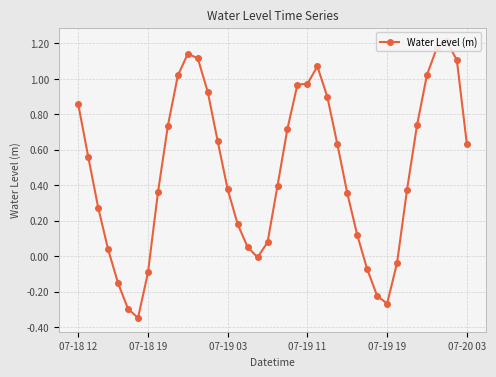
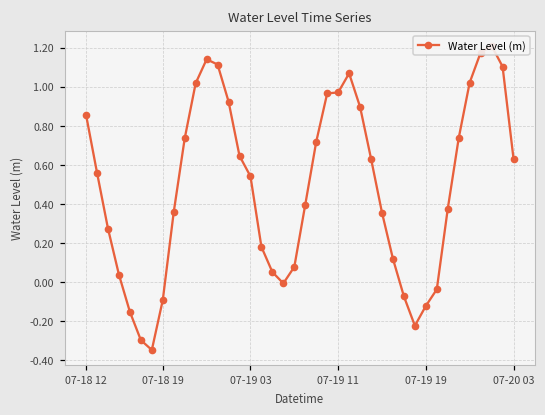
07-19 03: 0.38 -> 0.54
07-19 19: -0.27 -> -0.12
